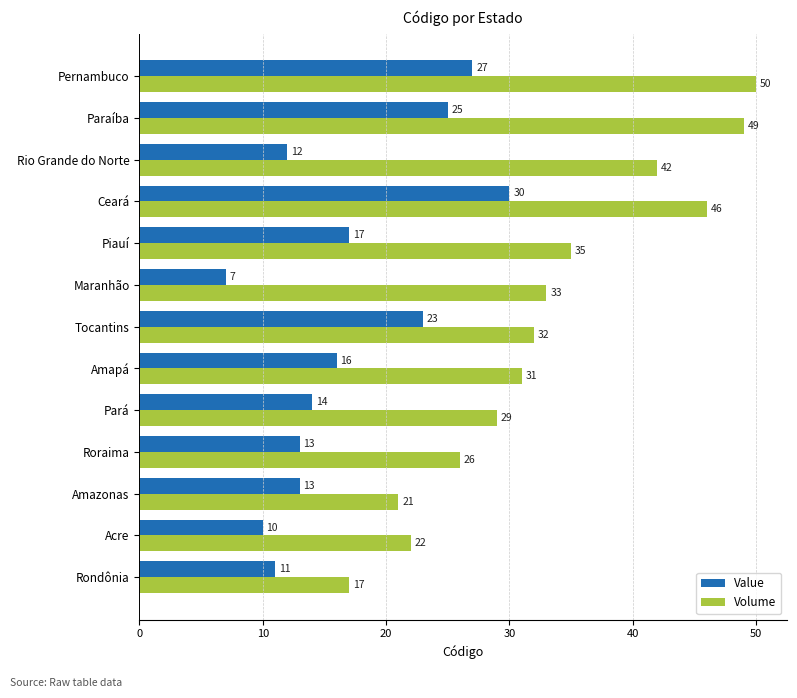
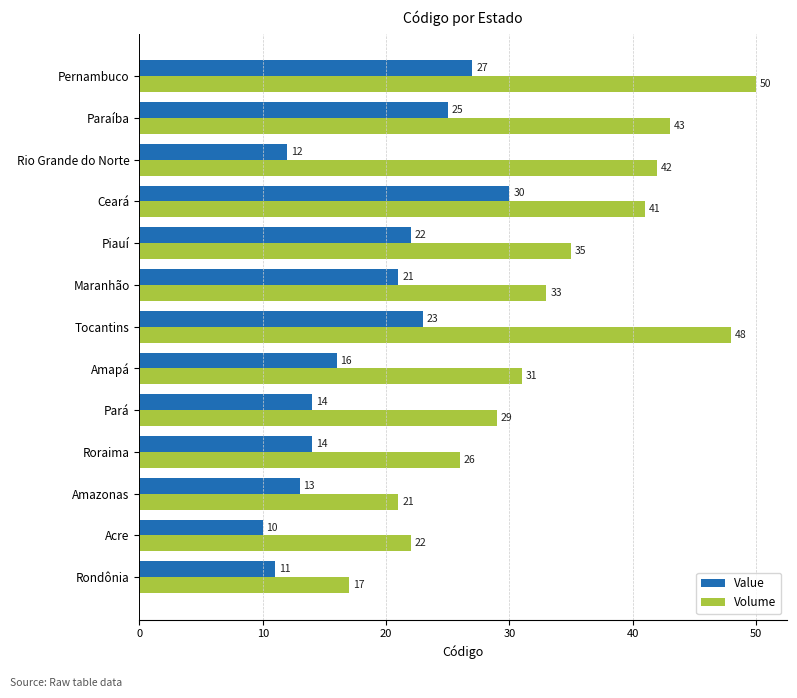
Volume, Paraíba: 49 -> 43
Volume, Ceará: 46 -> 41
Value, Piauí: 17 -> 22
Value, Maranhão: 7 -> 21
Volume, Tocantins: 32 -> 48
Value, Roraima: 13 -> 14
